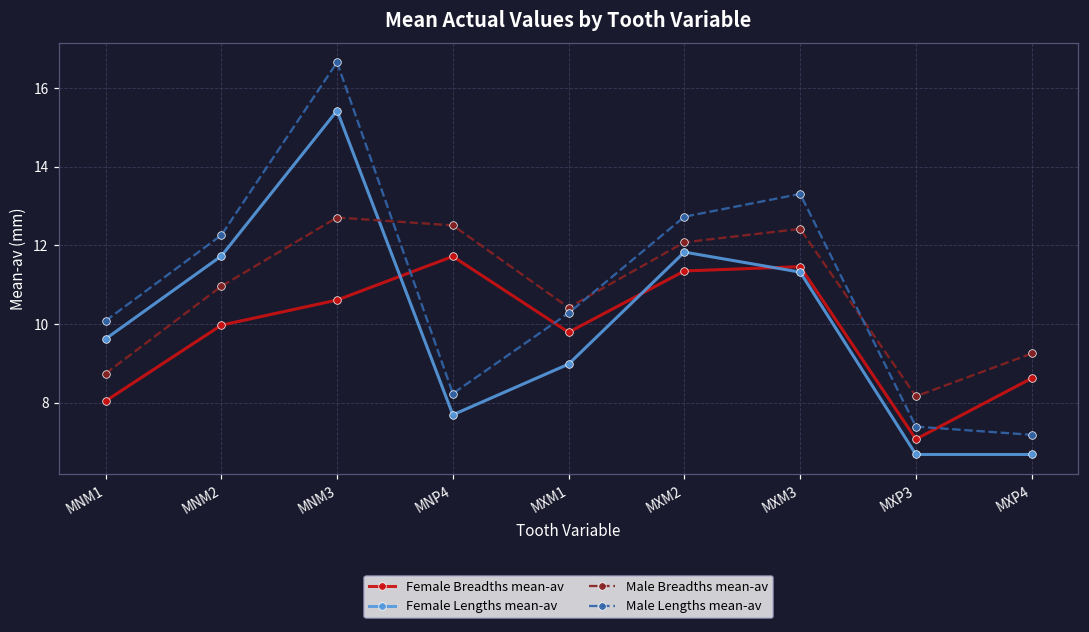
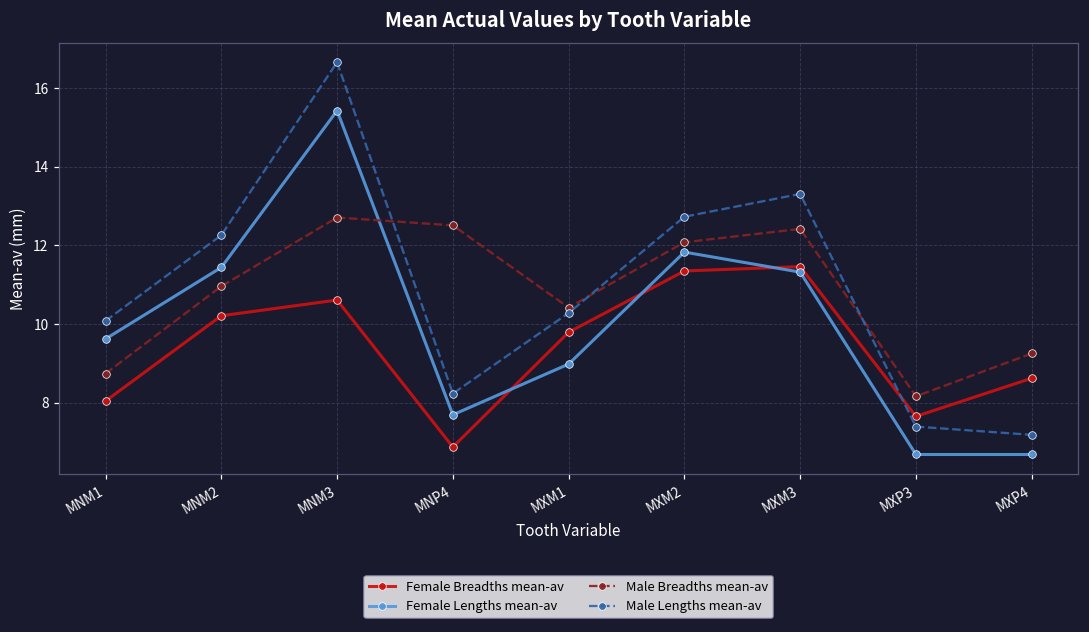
Female Breadths mean-av, MNM2: 10.0 -> 10.2
Female Lengths mean-av, MNM2: 11.7 -> 11.4
Female Breadths mean-av, MNP4: 11.7 -> 6.9
Female Breadths mean-av, MXP3: 7.1 -> 7.7
